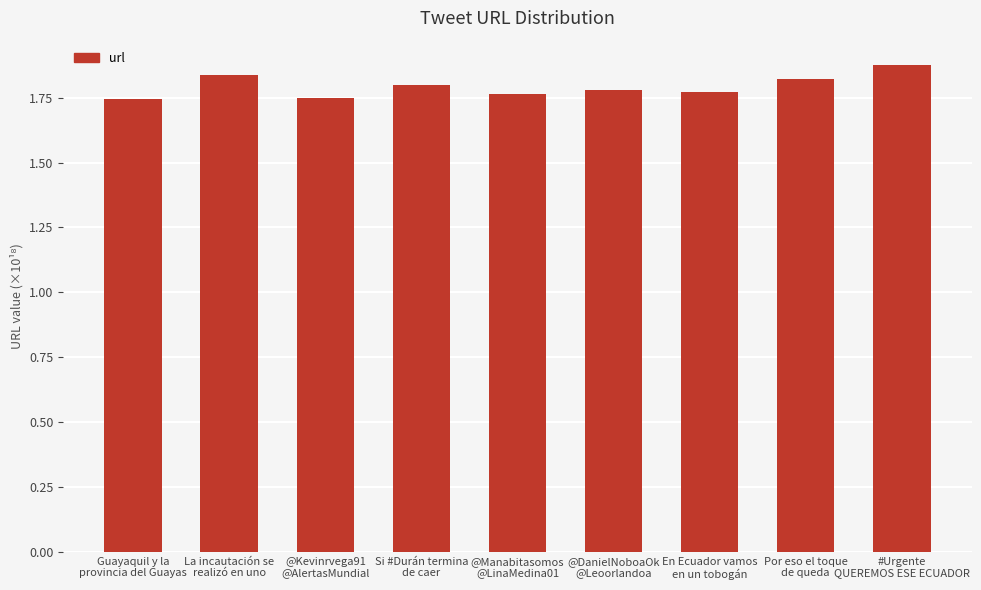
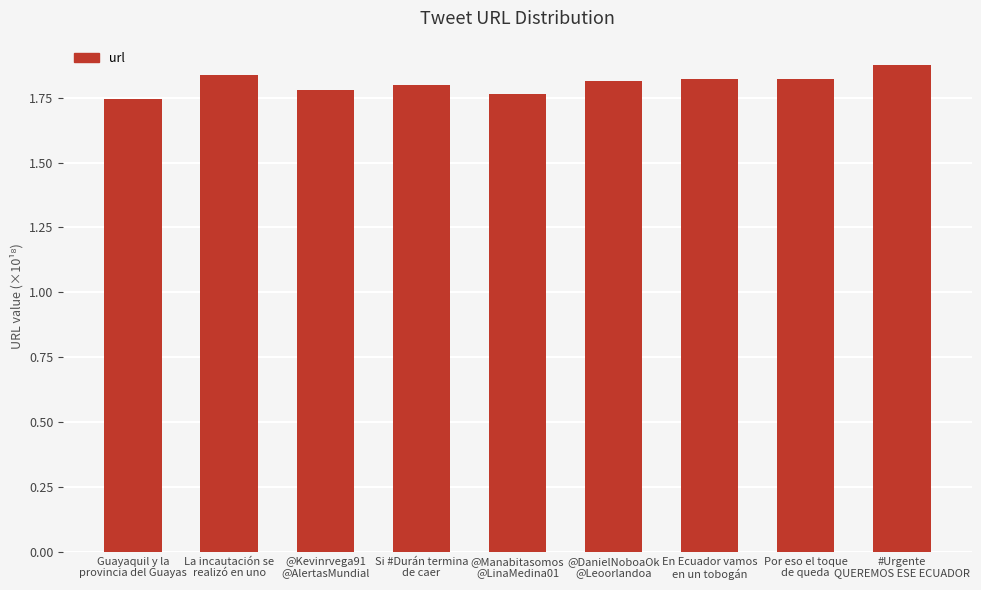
@Kevinrvega91 @AlertasMundial: 1.75 -> 1.78
@DanielNoboaOk @Leoorlandoa: 1.78 -> 1.81
En Ecuador vamos en un tobogán: 1.77 -> 1.82
